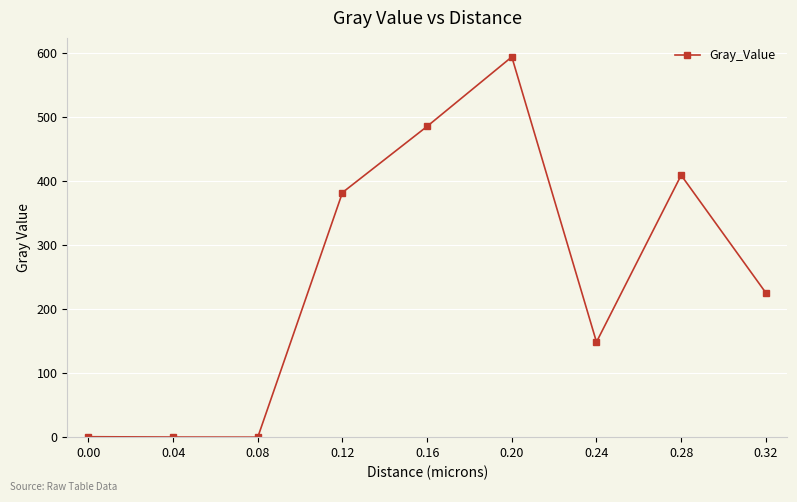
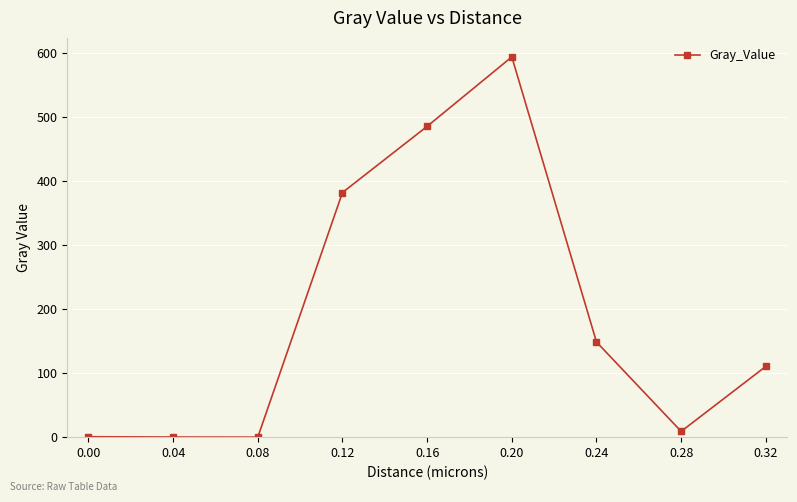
0.28: 410 -> 10
0.32: 230 -> 110
